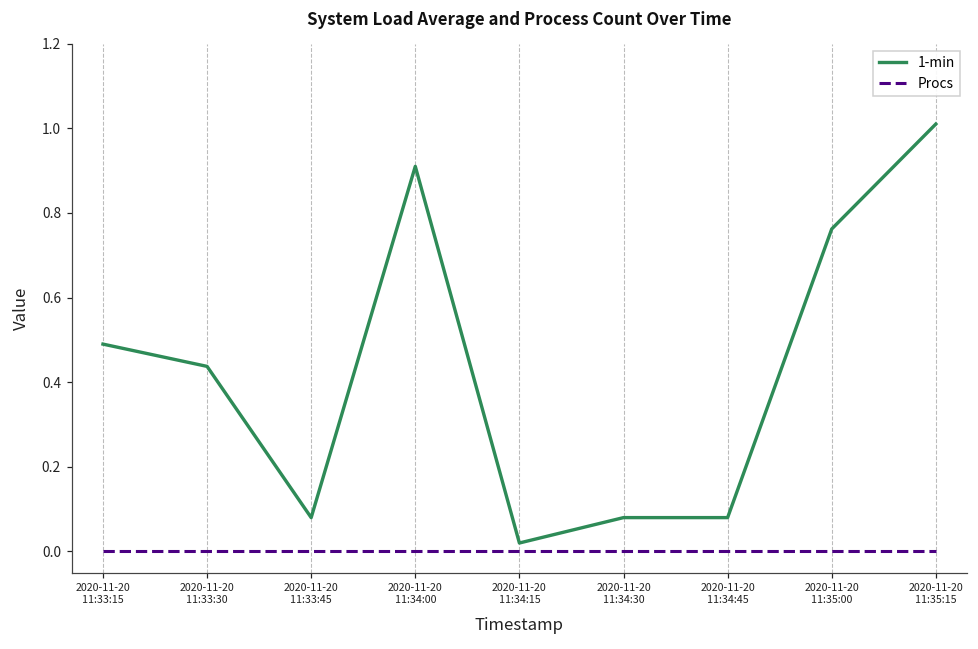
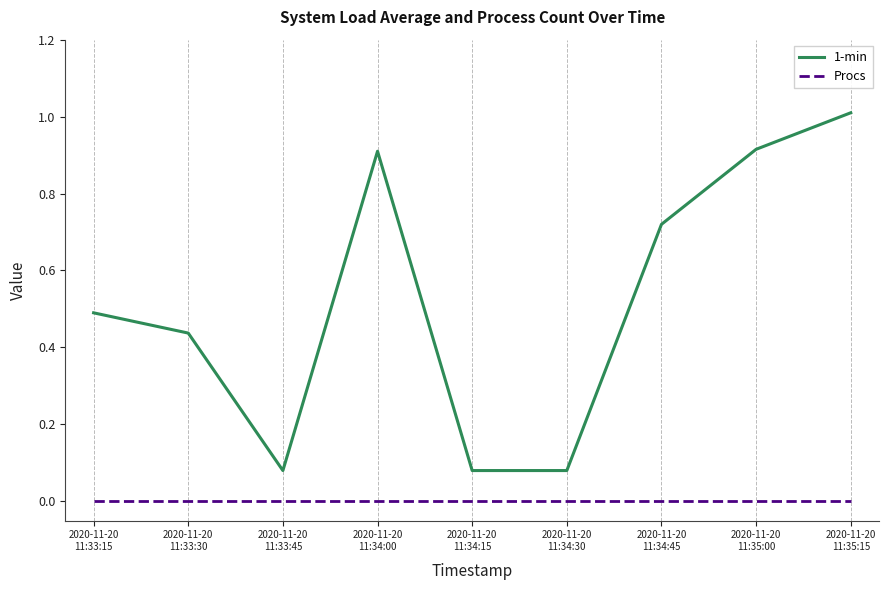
1-min, 2020-11-20 11:34:15: 0.02 -> 0.08
1-min, 2020-11-20 11:34:45: 0.08 -> 0.72
1-min, 2020-11-20 11:35:00: 0.76 -> 0.92
